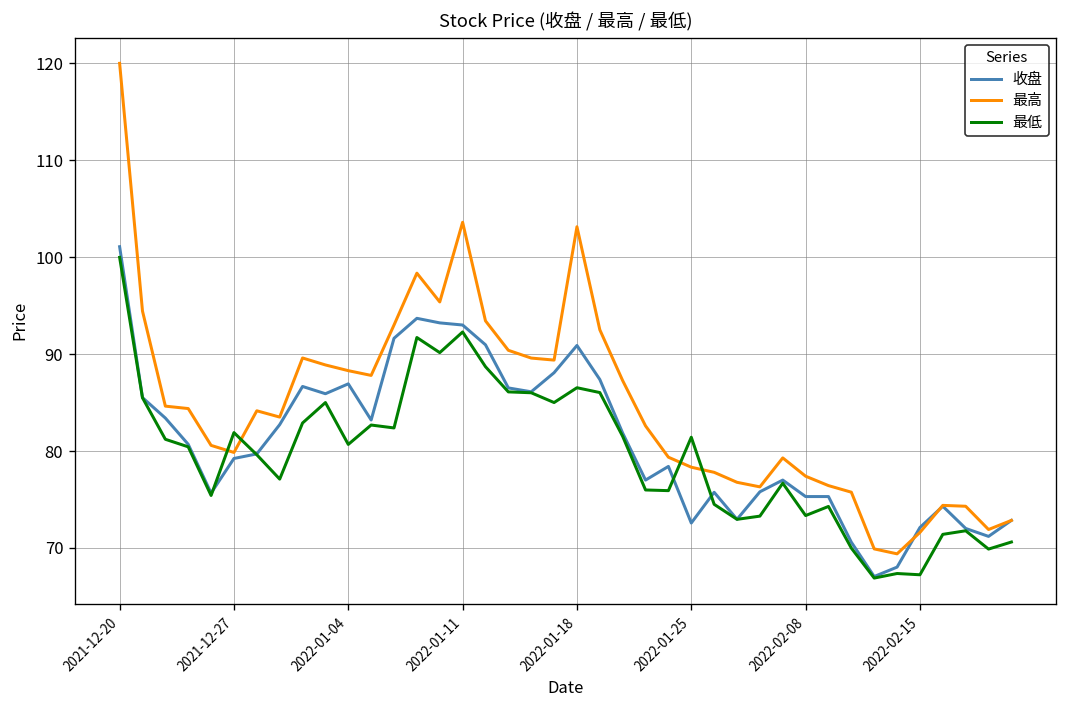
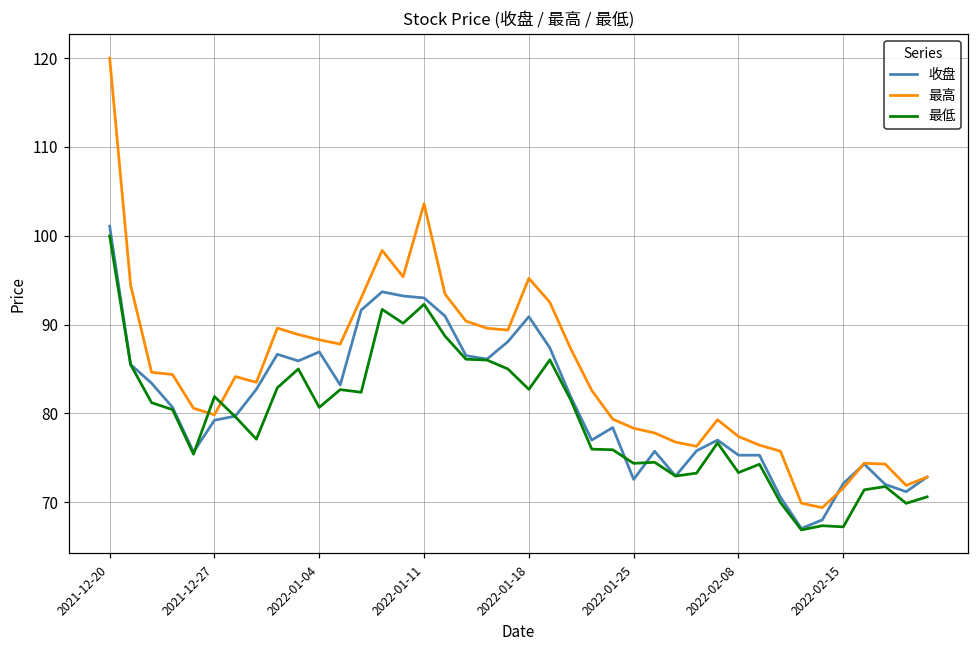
最高, 2022-01-18: 103 -> 95
最低, 2022-01-18: 87 -> 83
最低, 2022-01-25: 81 -> 74
